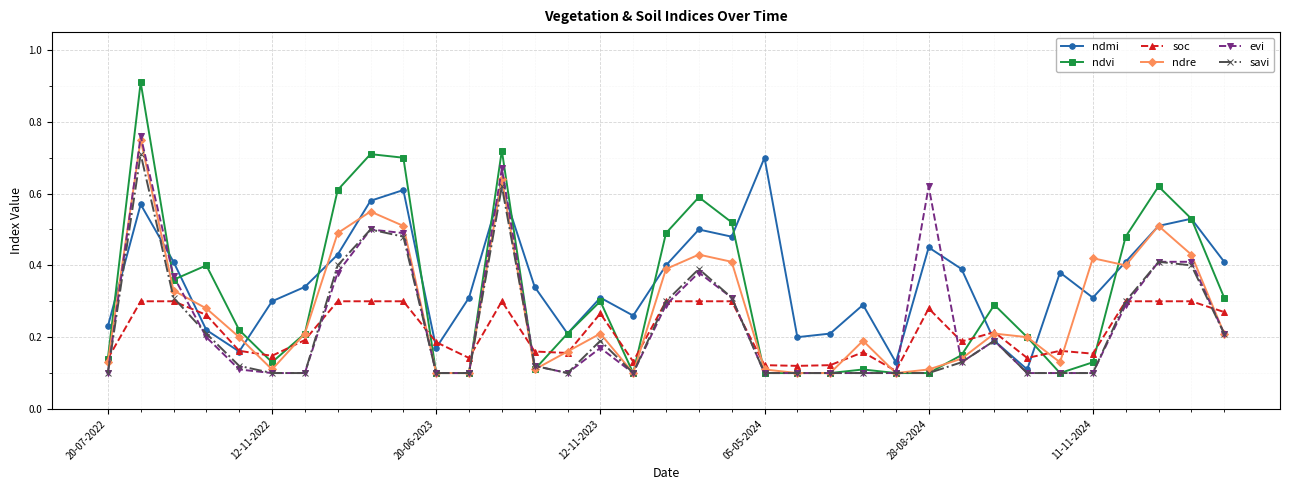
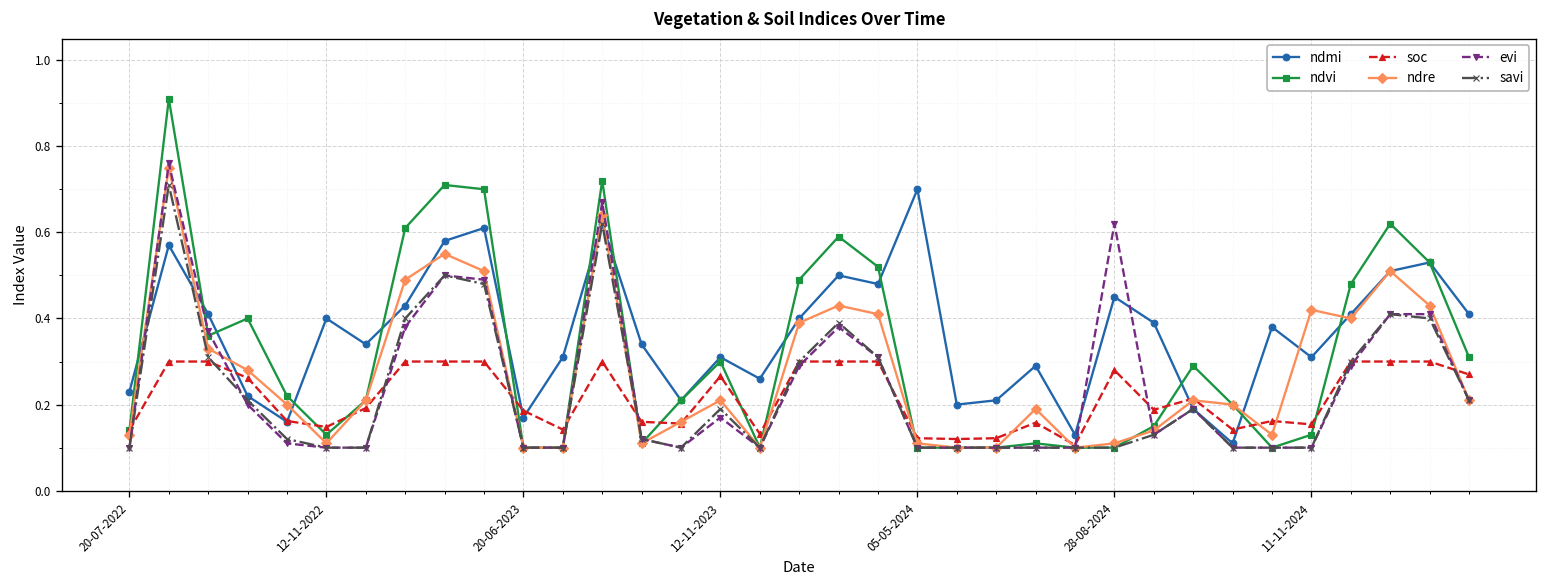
ndmi, 12-11-2022: 0.3 -> 0.4
